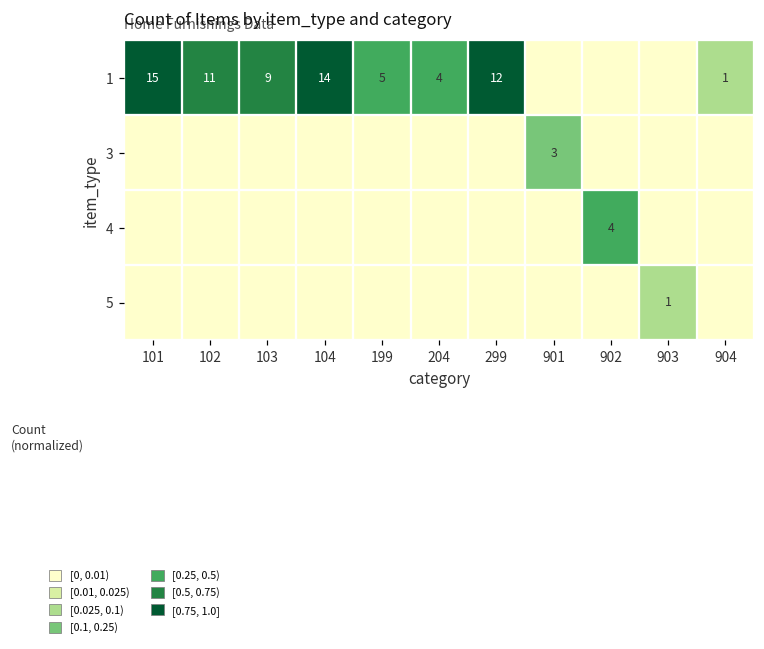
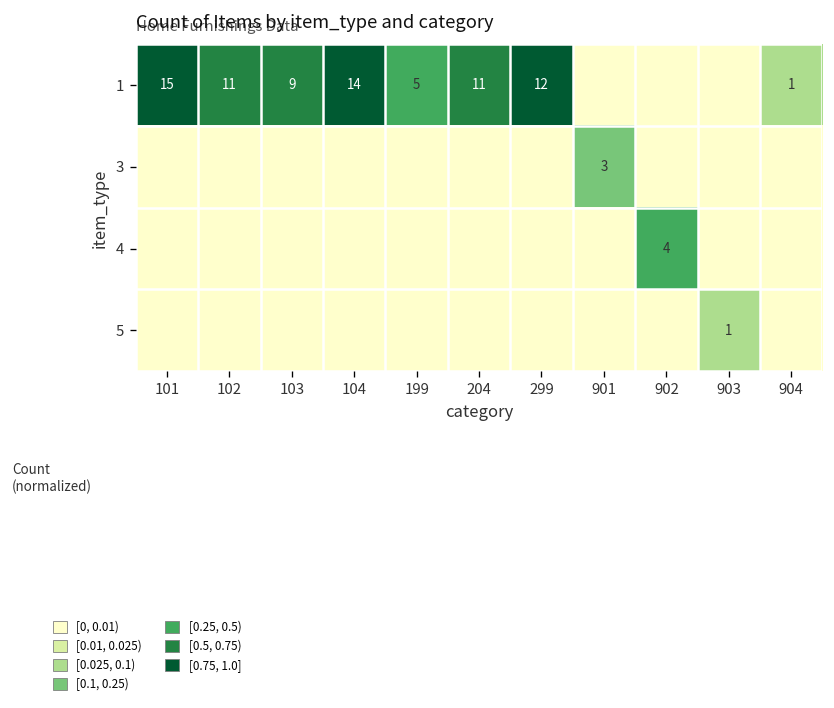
1, 204: 4 -> 11
